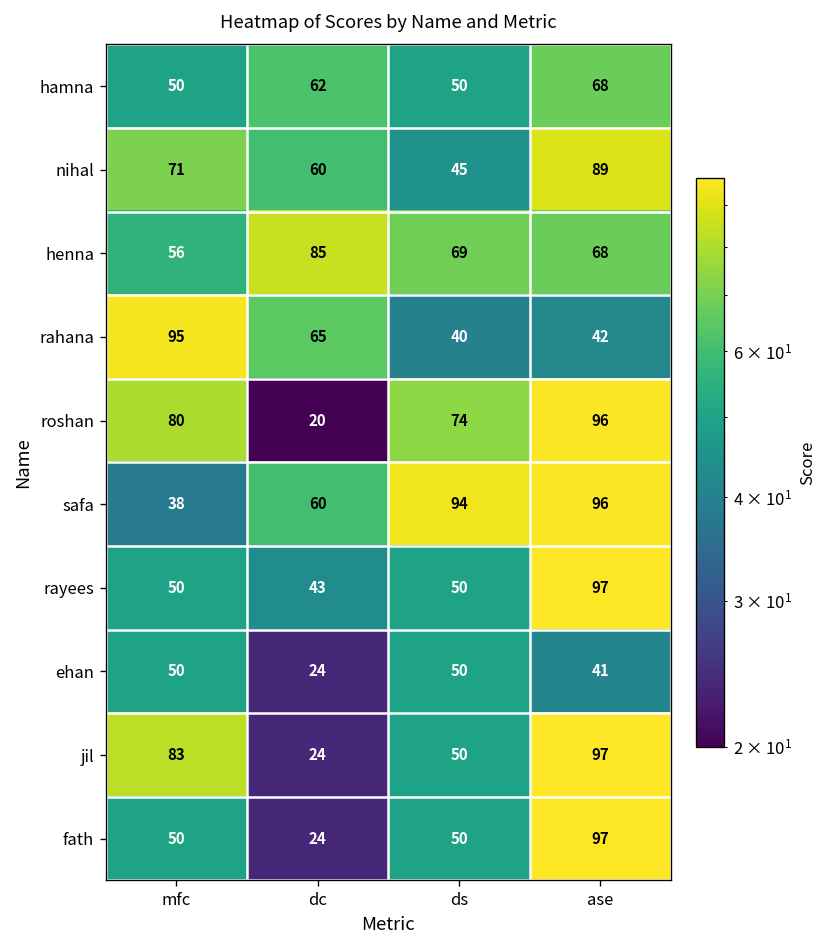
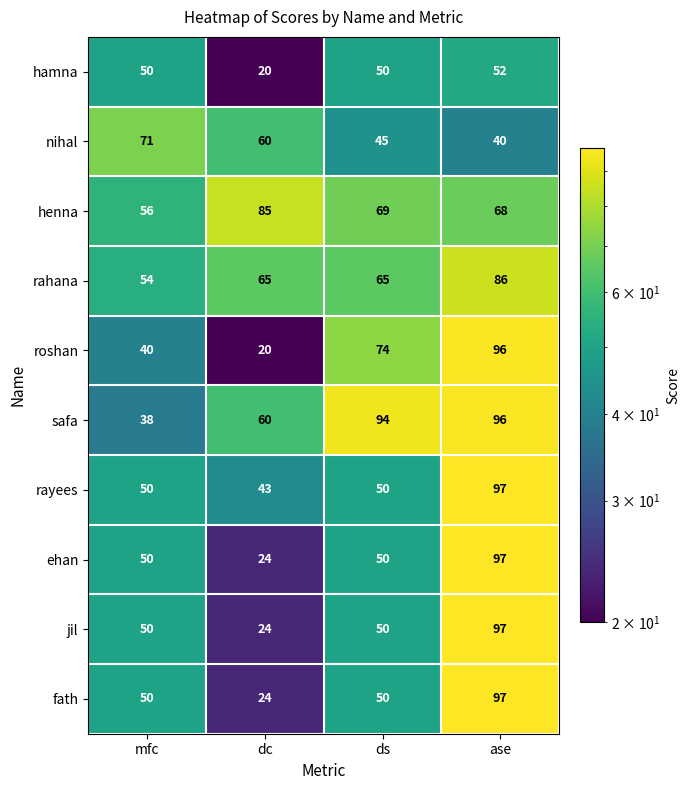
hamna, dc: 62 -> 20
hamna, ase: 68 -> 52
nihal, ase: 89 -> 40
rahana, mfc: 95 -> 54
rahana, ds: 40 -> 65
rahana, ase: 42 -> 86
roshan, mfc: 80 -> 40
ehan, ase: 41 -> 97
jil, mfc: 83 -> 50
